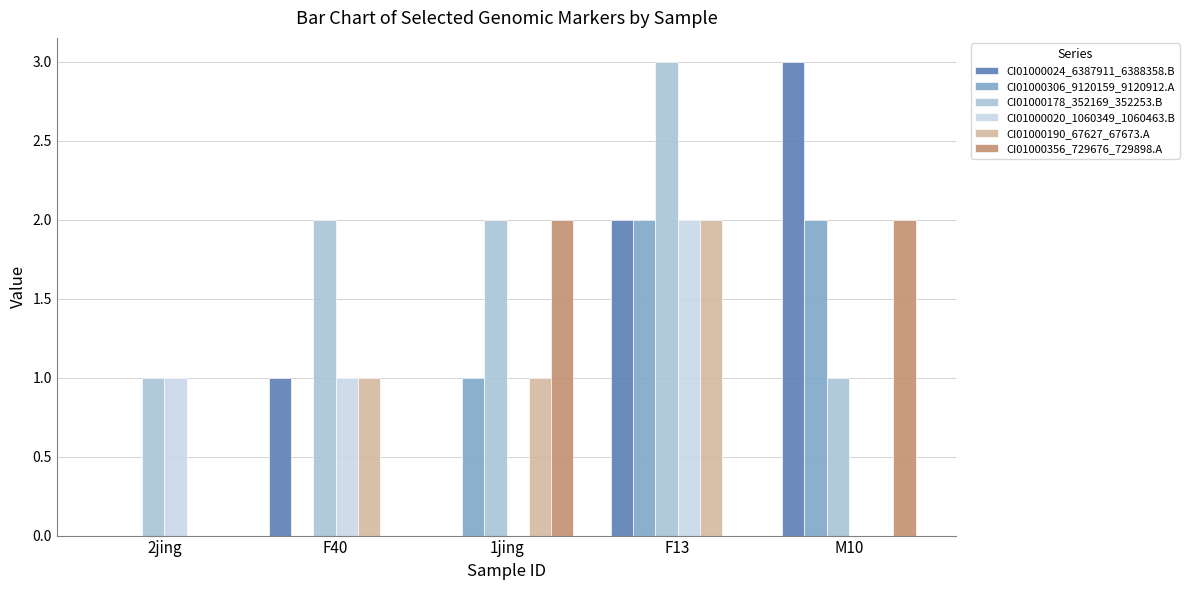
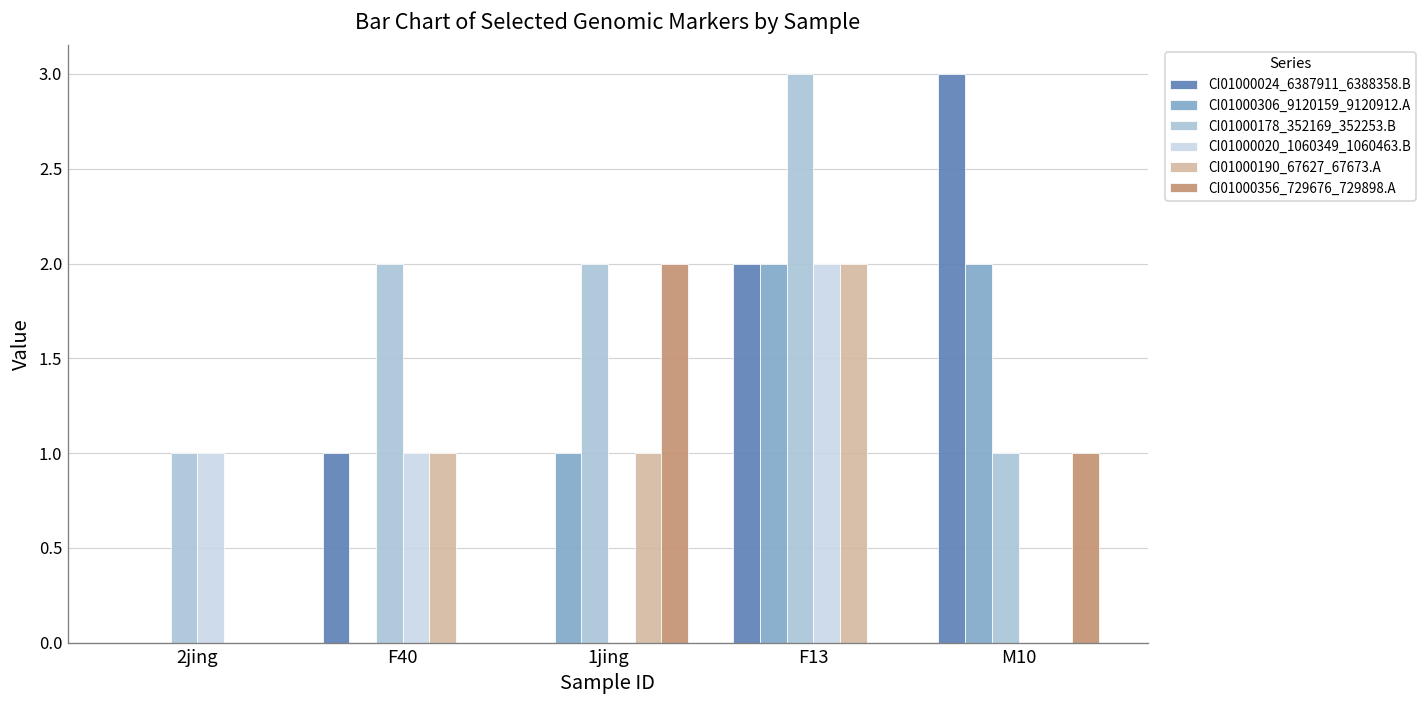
CI01000356_729676_729898.A, M10: 2 -> 1
